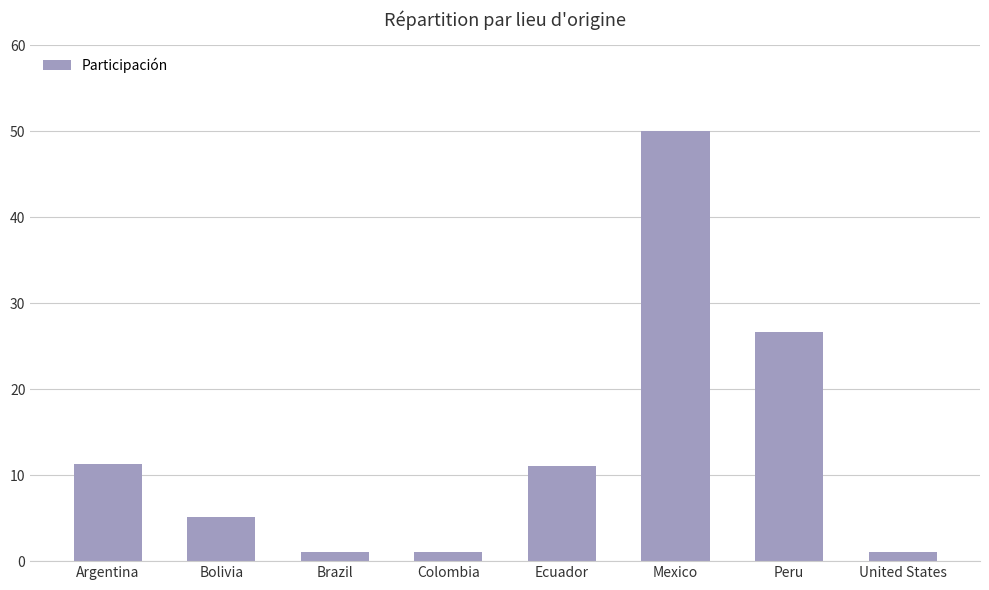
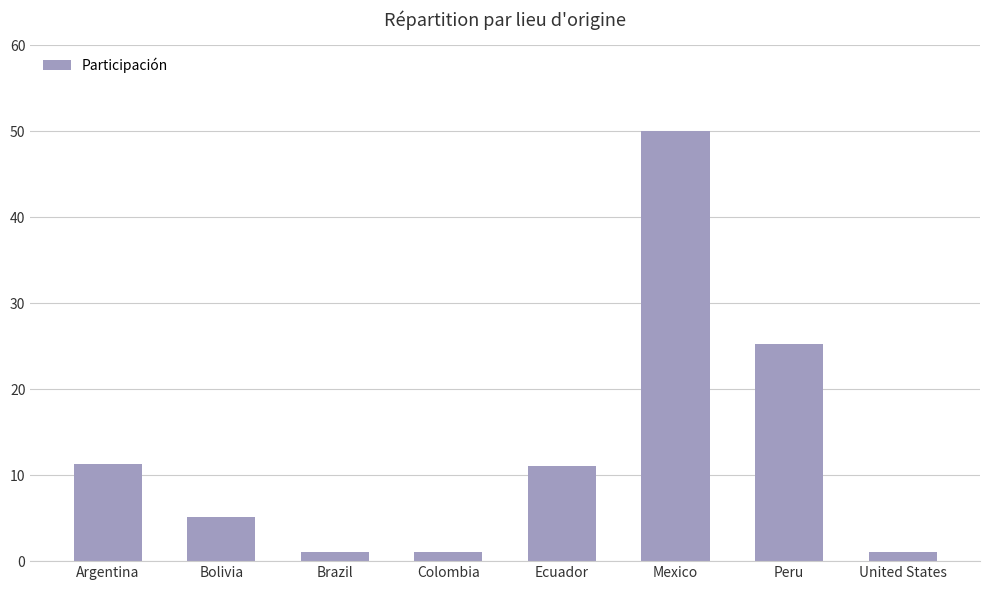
Peru: 27 -> 25
